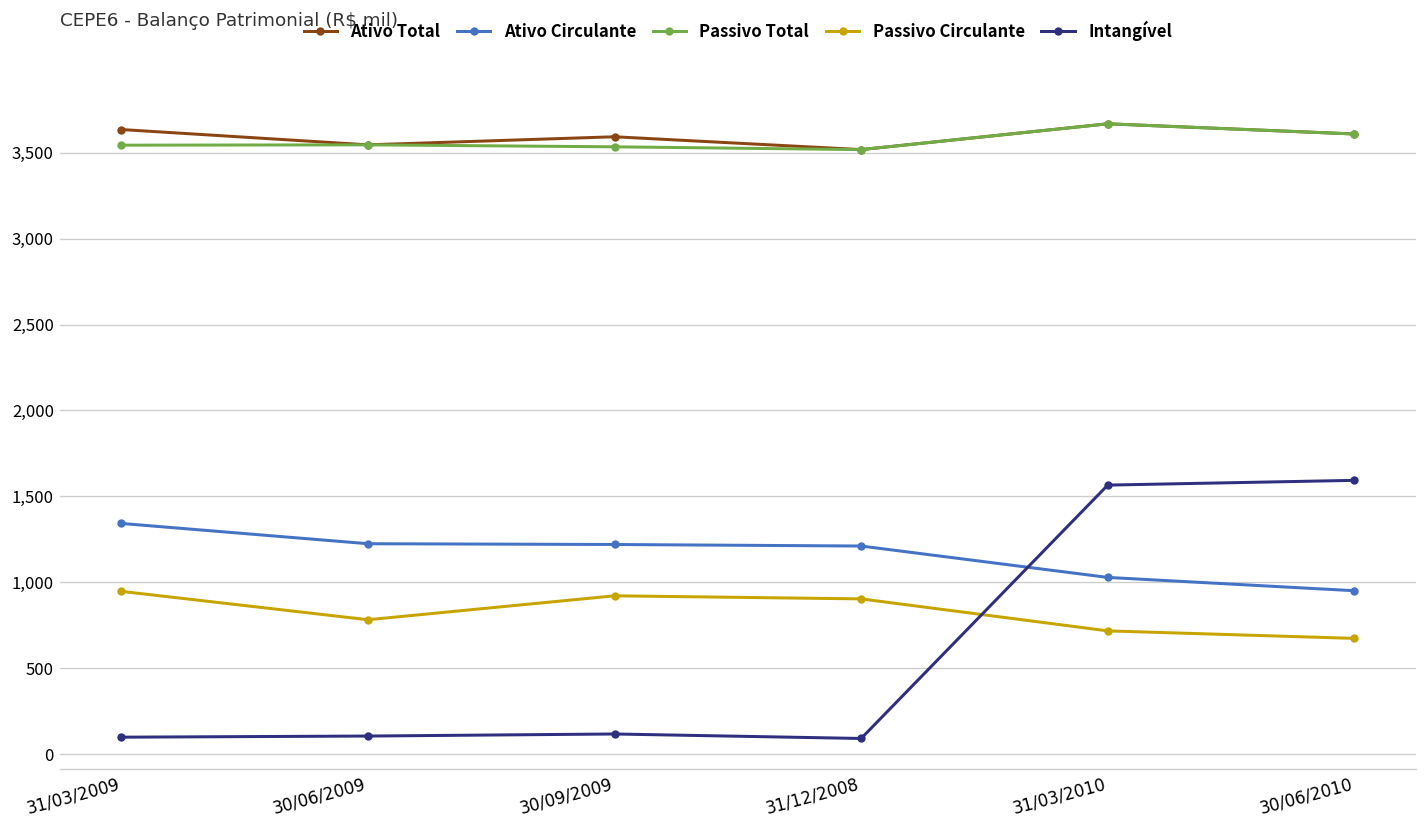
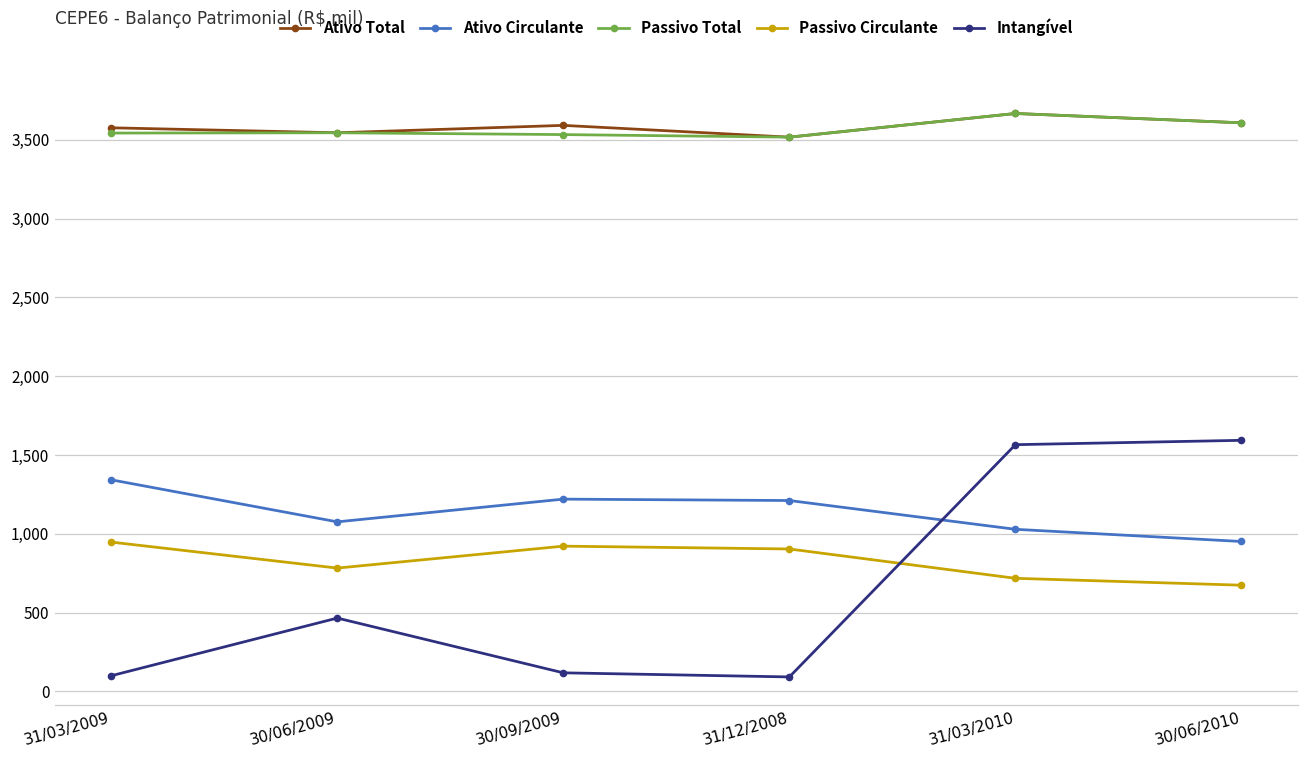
Ativo Total, 31/03/2009: 3,630 -> 3,580
Ativo Circulante, 30/06/2009: 1,220 -> 1,080
Intangível, 30/06/2009: 110 -> 470
